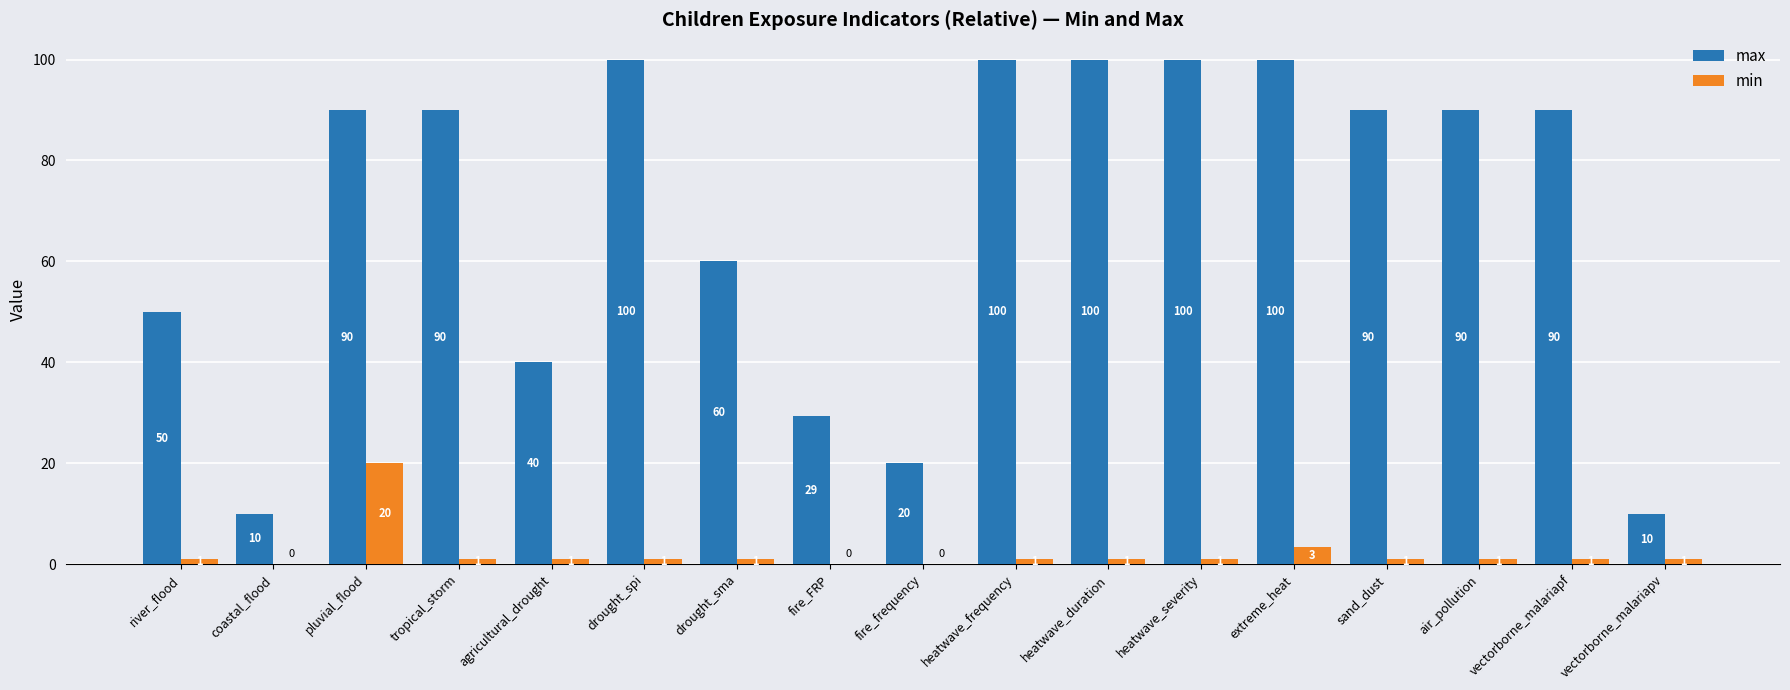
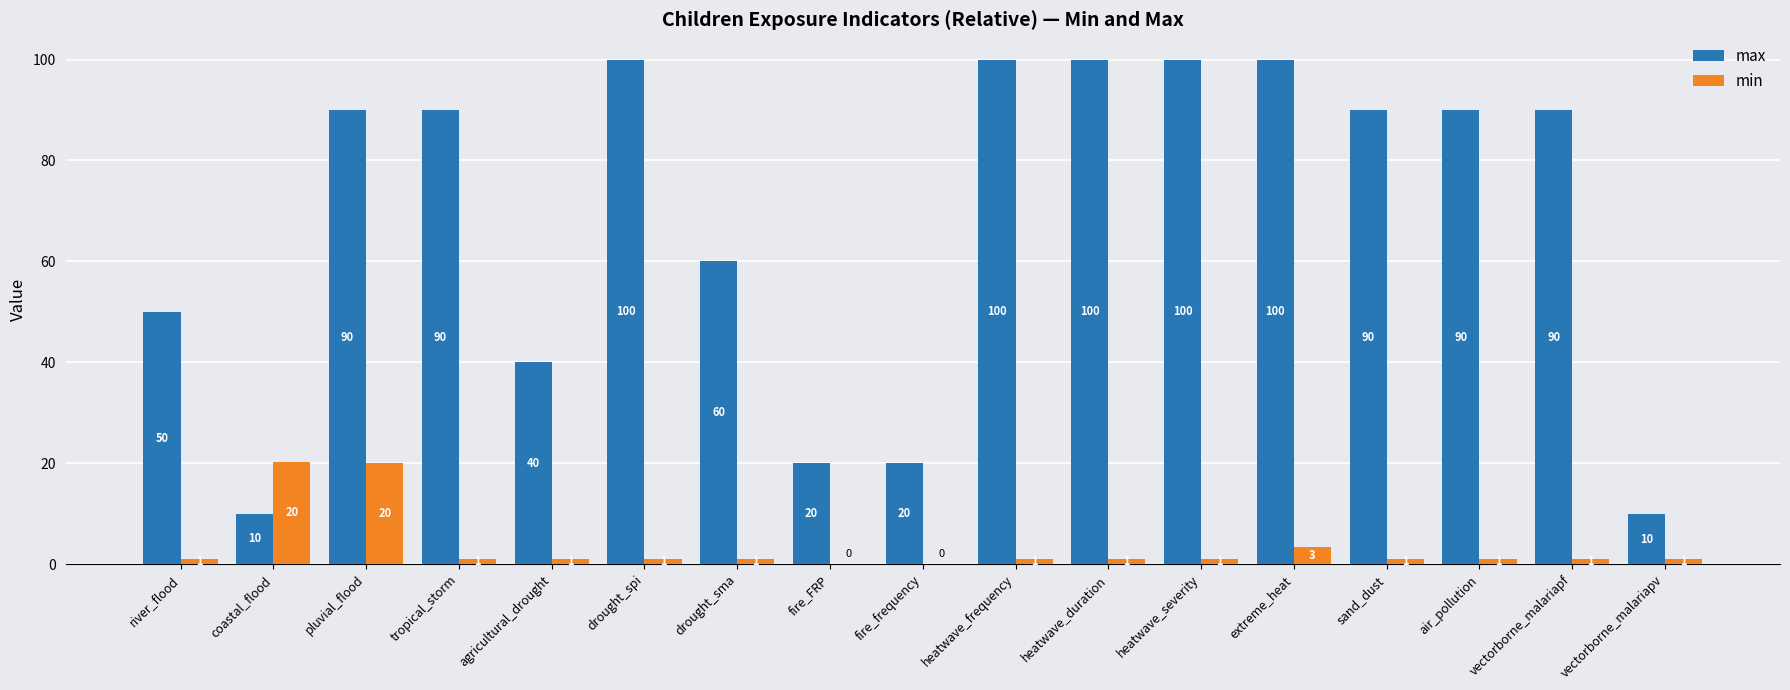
min, coastal_flood: 0 -> 20
max, fire_FRP: 29 -> 20
